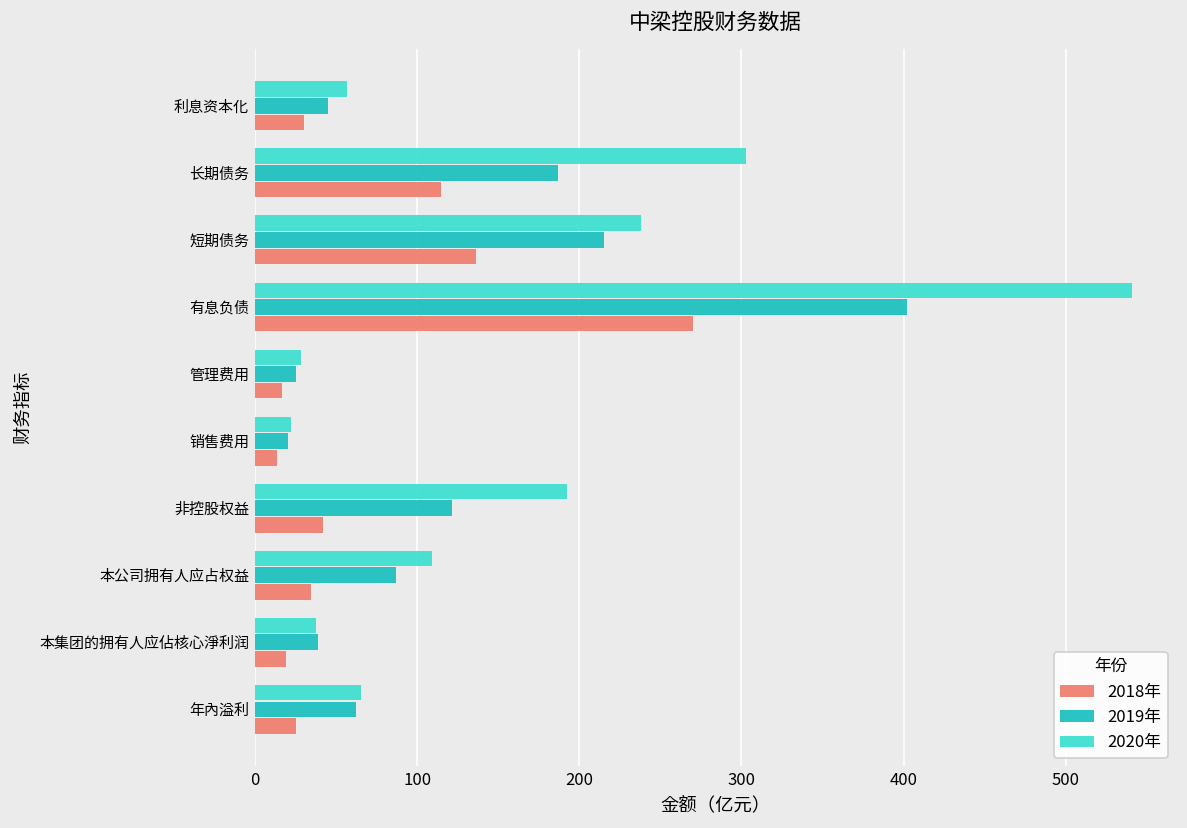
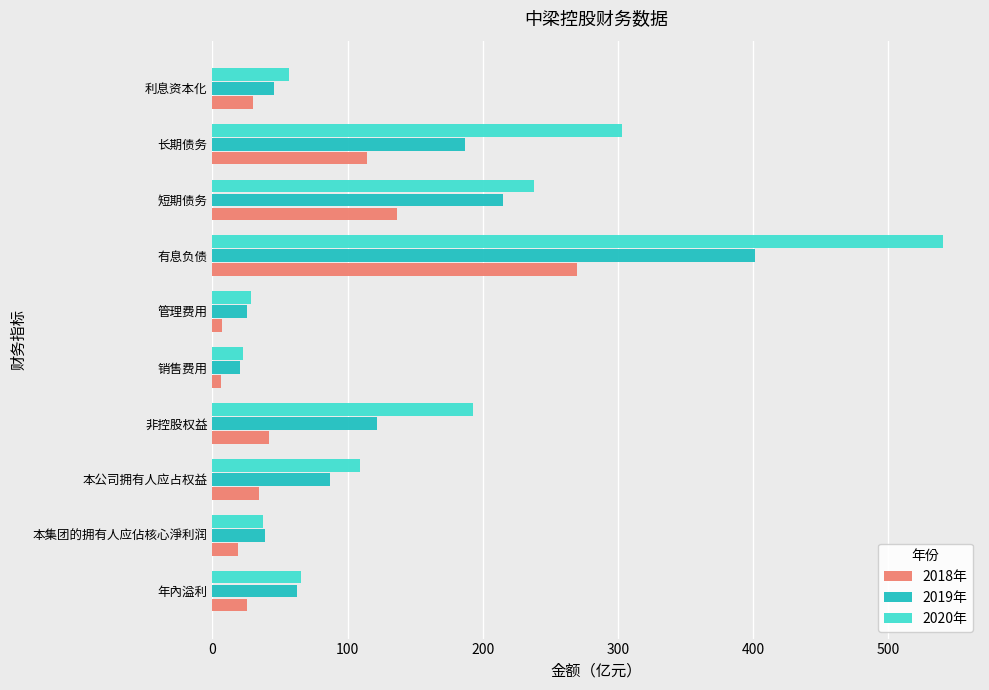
2018年, 管理费用: 16 -> 7
2018年, 销售费用: 13 -> 7
